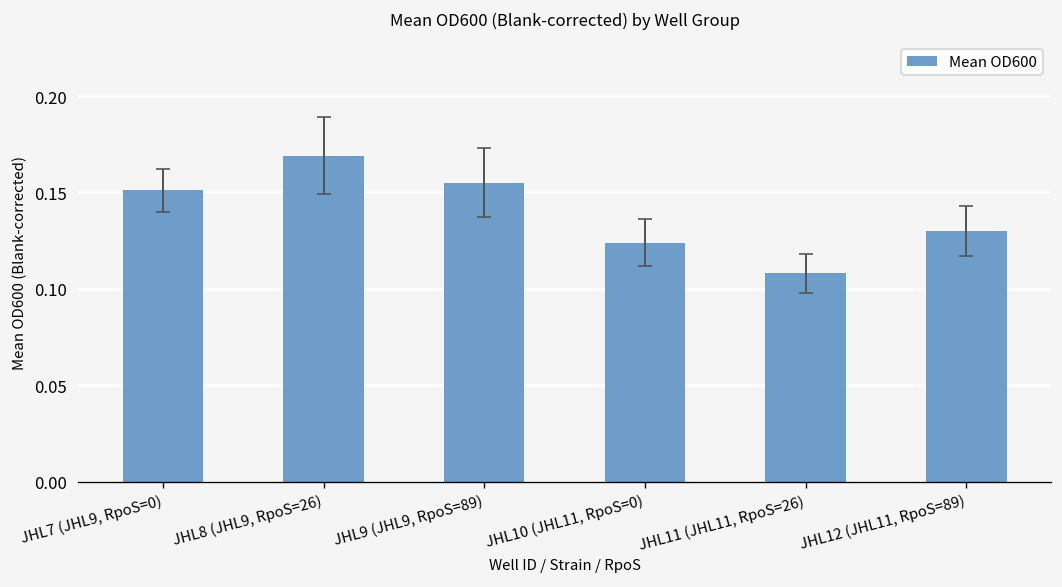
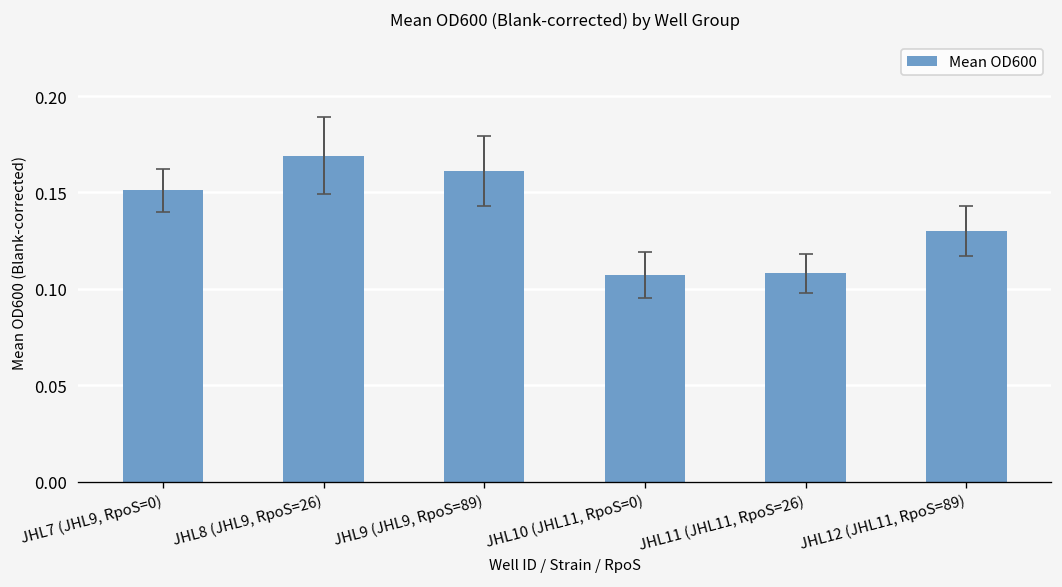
Mean OD600, JHL9 (JHL9, RpoS=89): 0.155 -> 0.161
Mean OD600, JHL10 (JHL11, RpoS=0): 0.124 -> 0.107
